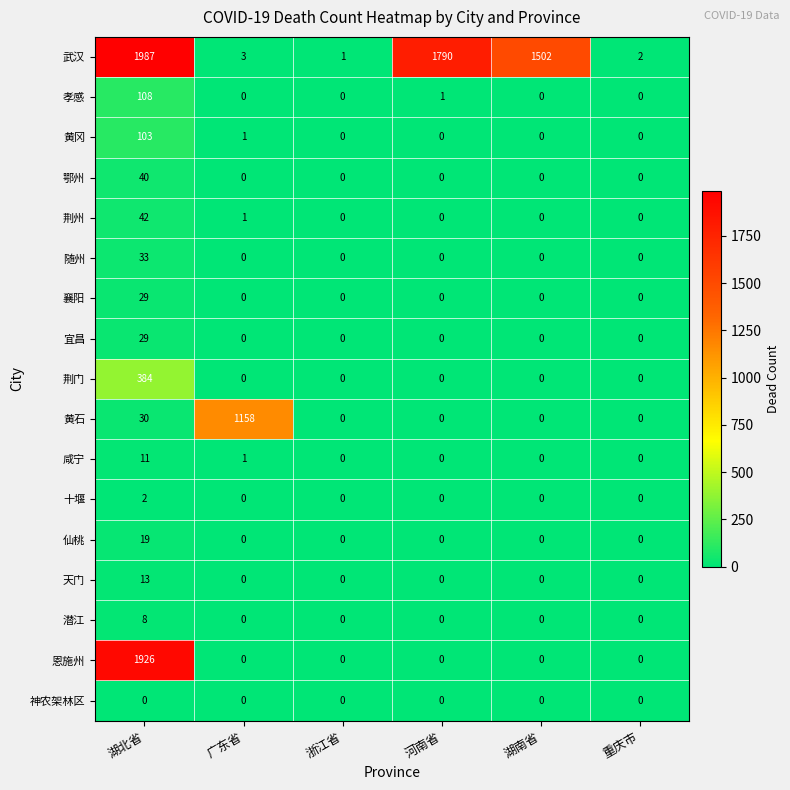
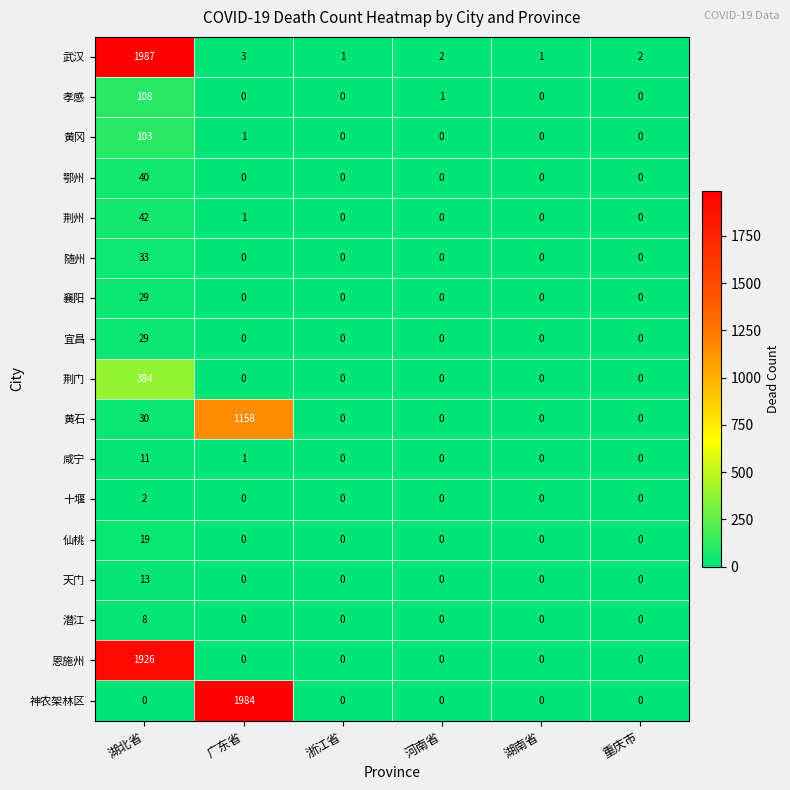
武汉, 河南省: 1790 -> 2
武汉, 湖南省: 1502 -> 1
神农架林区, 广东省: 0 -> 1984
